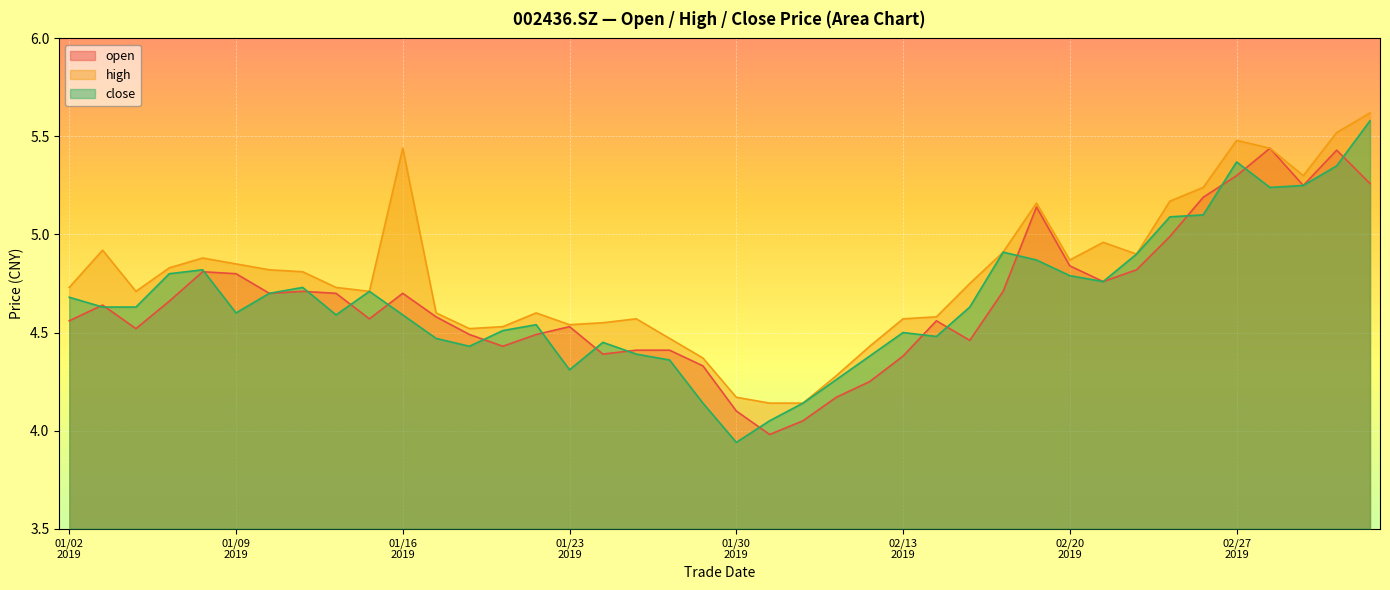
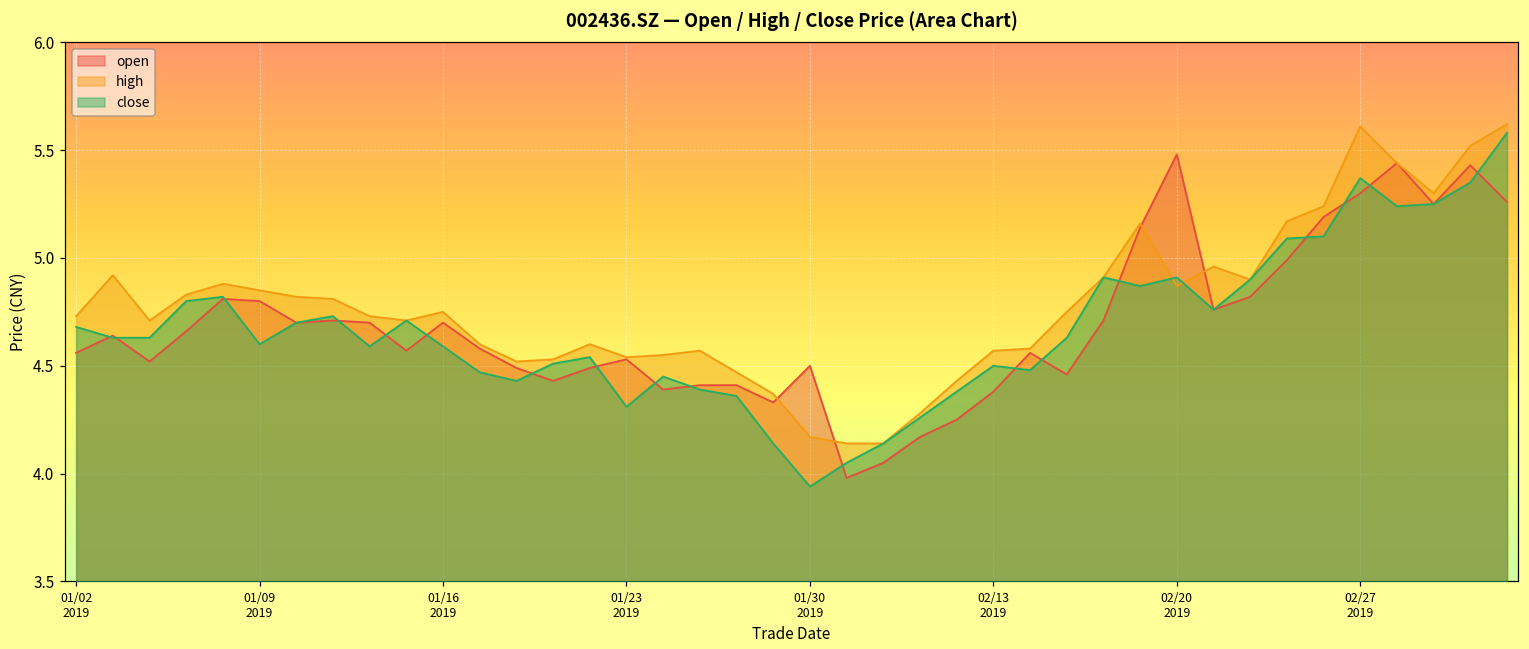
high, 01/16 2019: 5.44 -> 4.75
open, 01/30 2019: 4.1 -> 4.5
open, 02/20 2019: 4.84 -> 5.48
close, 02/20 2019: 4.79 -> 4.91
high, 02/27 2019: 5.48 -> 5.61
